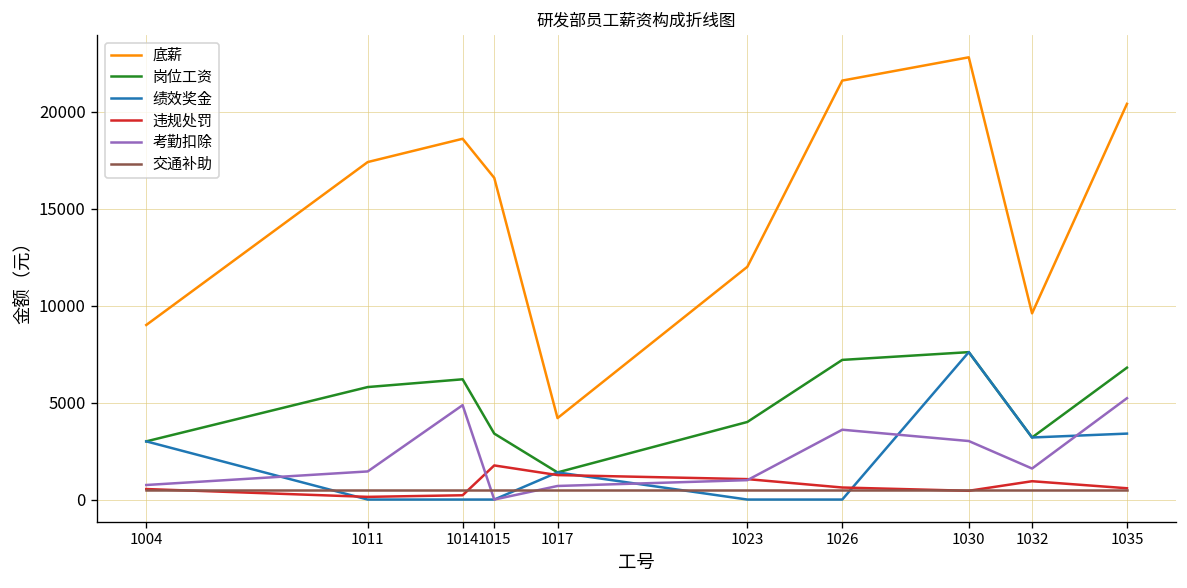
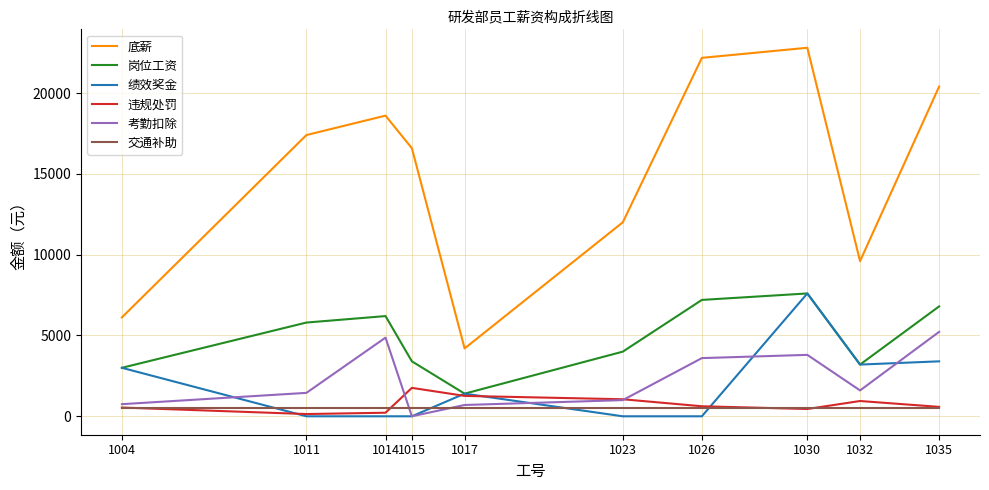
底薪, 1004: 9000 -> 6100
底薪, 1026: 21600 -> 22200
考勤扣除, 1030: 3000 -> 3800
